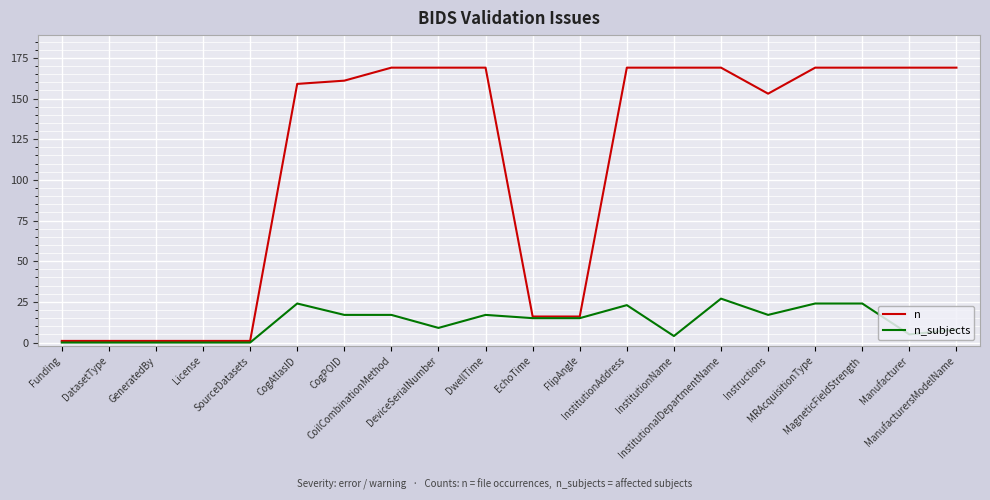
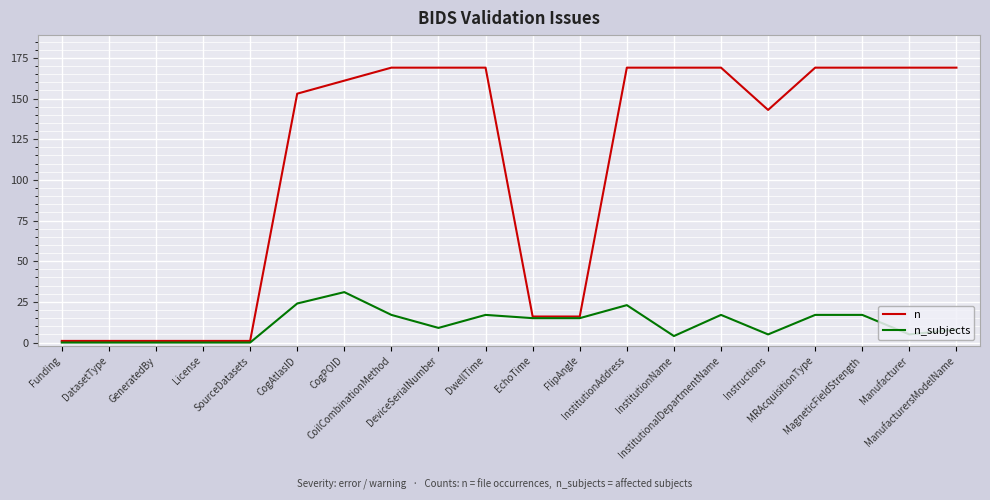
n, CogAtlasID: 159 -> 153
n_subjects, CogPOID: 17 -> 31
n_subjects, InstitutionalDepartmentName: 27 -> 17
n, Instructions: 153 -> 143
n_subjects, Instructions: 17 -> 5
n_subjects, MRAcquisitionType: 24 -> 17
n_subjects, MagneticFieldStrength: 24 -> 17
